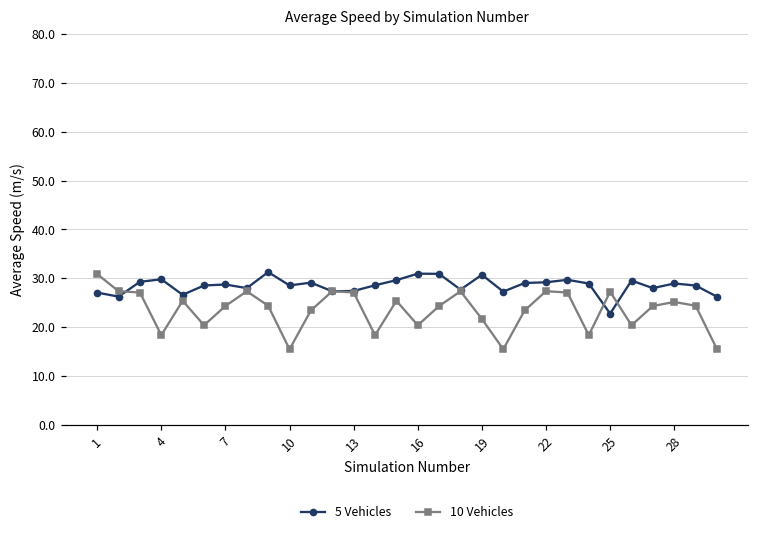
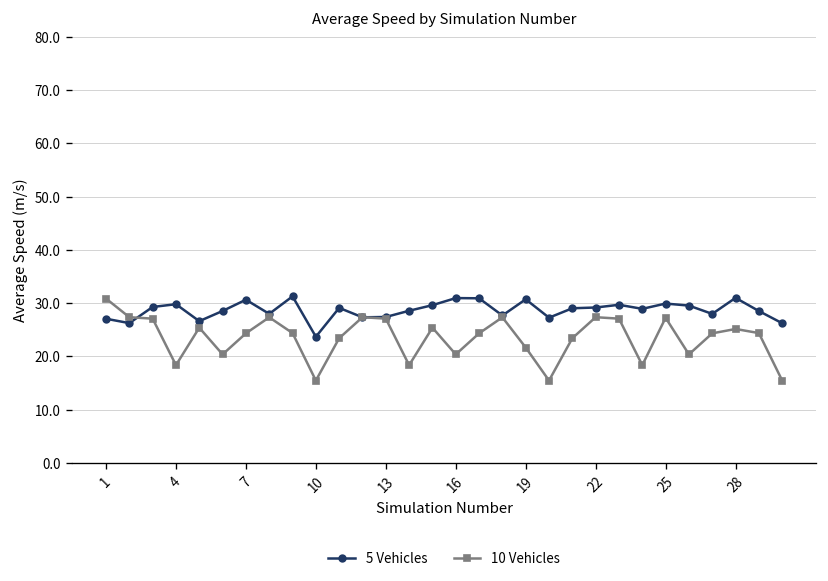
5 Vehicles, 7: 29 -> 31
5 Vehicles, 10: 29 -> 24
5 Vehicles, 25: 23 -> 30
5 Vehicles, 28: 29 -> 31
